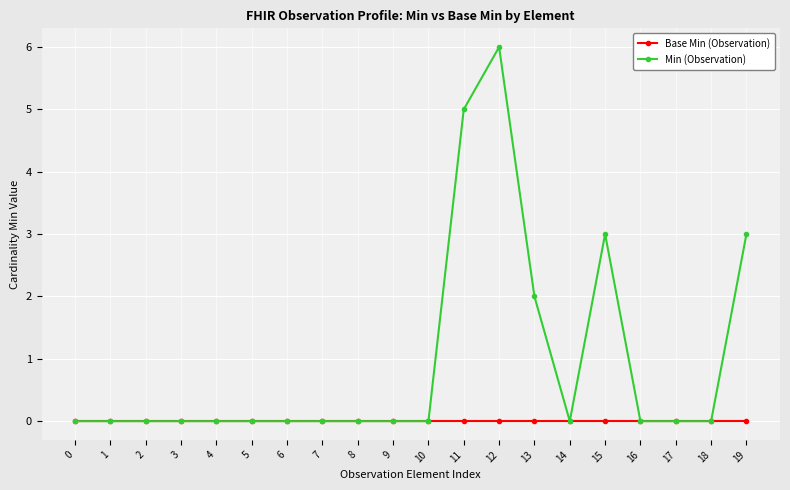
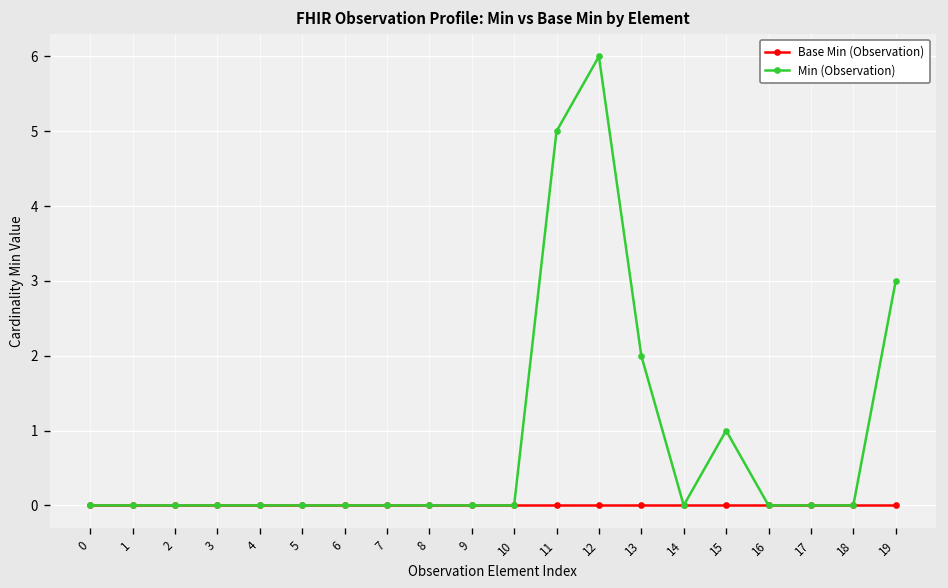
Min (Observation), 15: 3 -> 1
